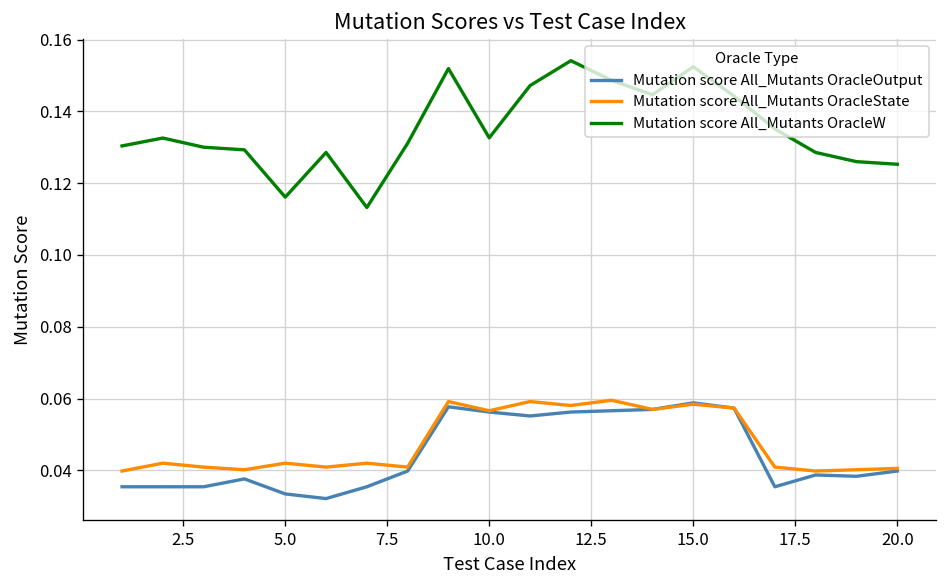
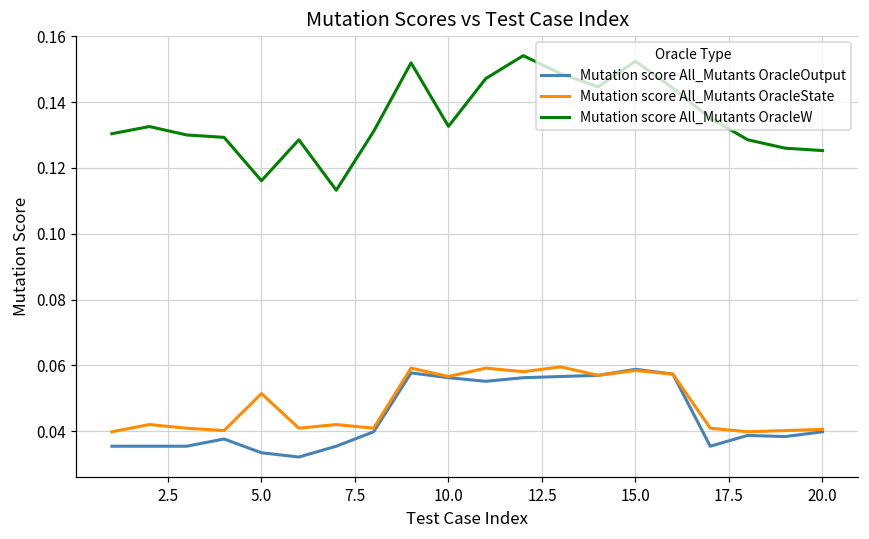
Mutation score All_Mutants OracleState, 5.0: 0.042 -> 0.051
